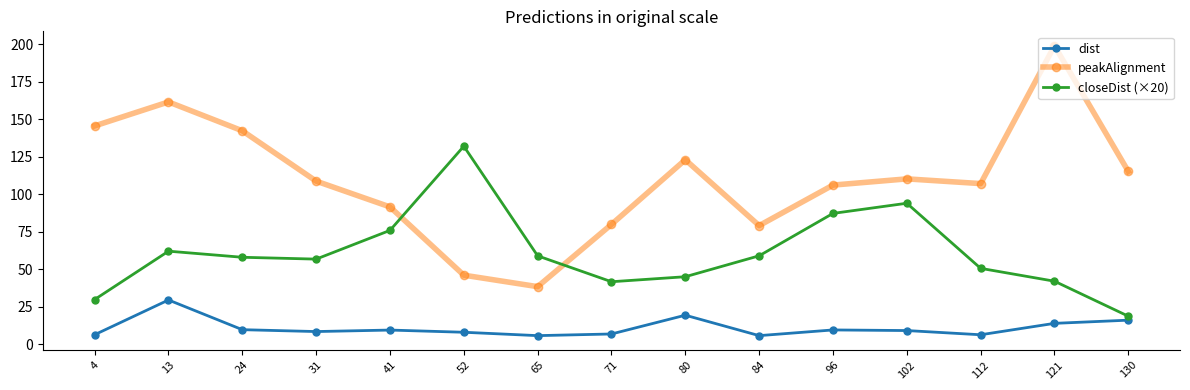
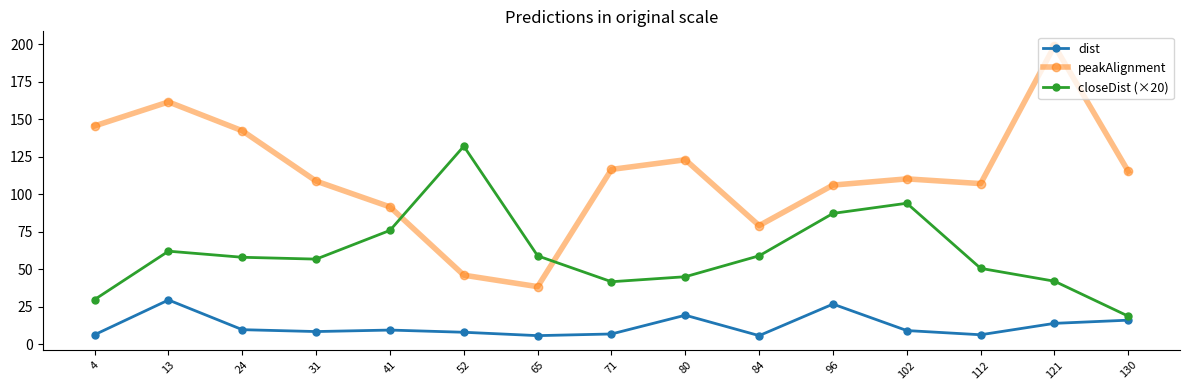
peakAlignment, 71: 80 -> 117
dist, 96: 10 -> 27
